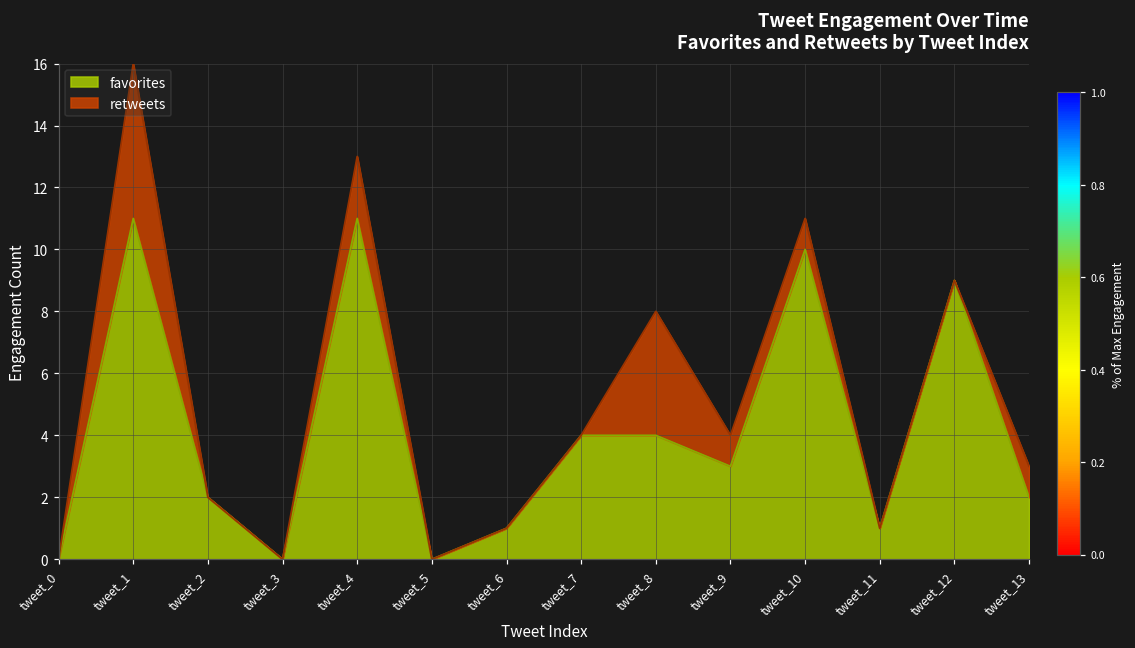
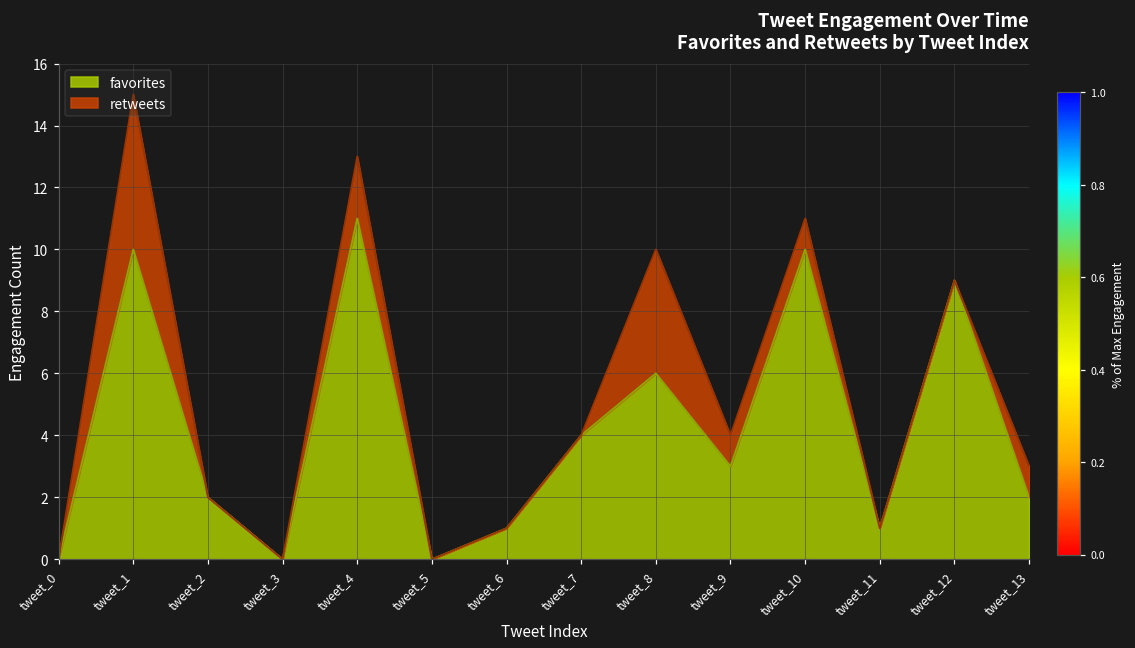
favorites, tweet_1: 11 -> 10
favorites, tweet_8: 4 -> 6
